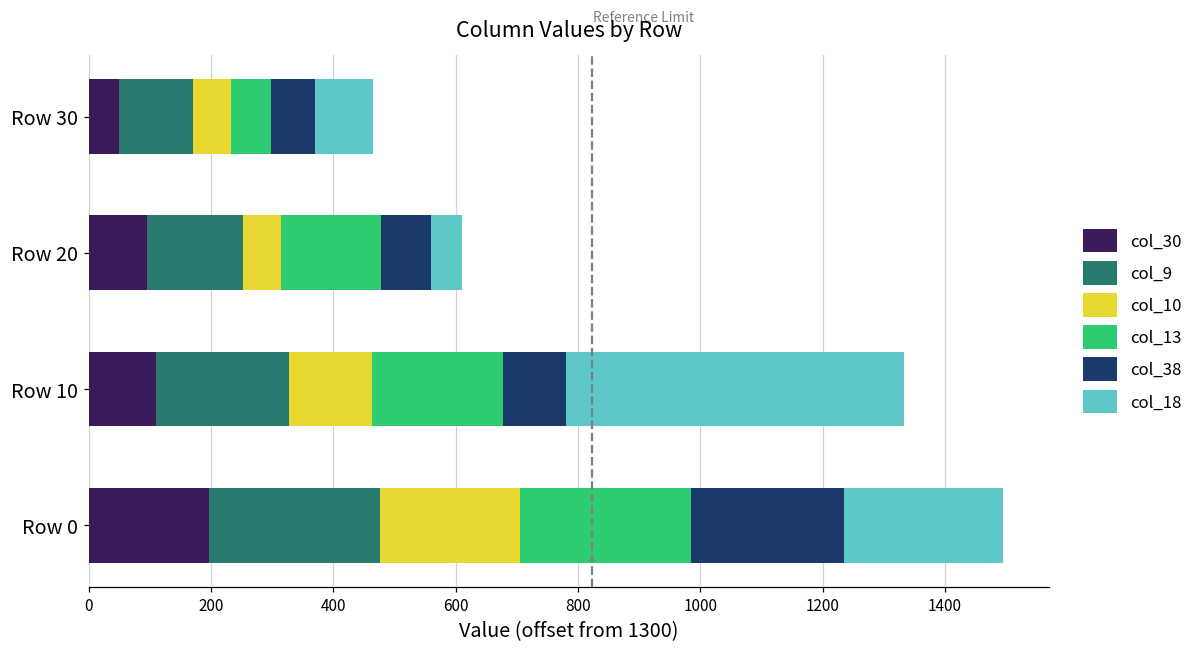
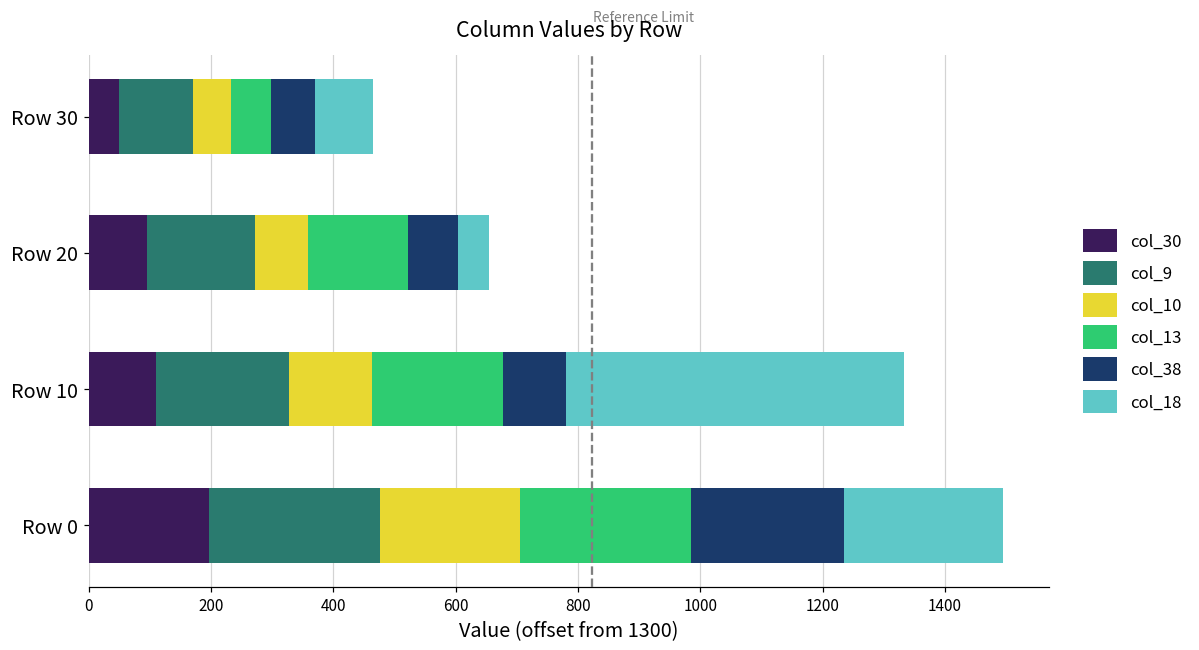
col_9, Row 20: 160 -> 180
col_10, Row 20: 60 -> 90
